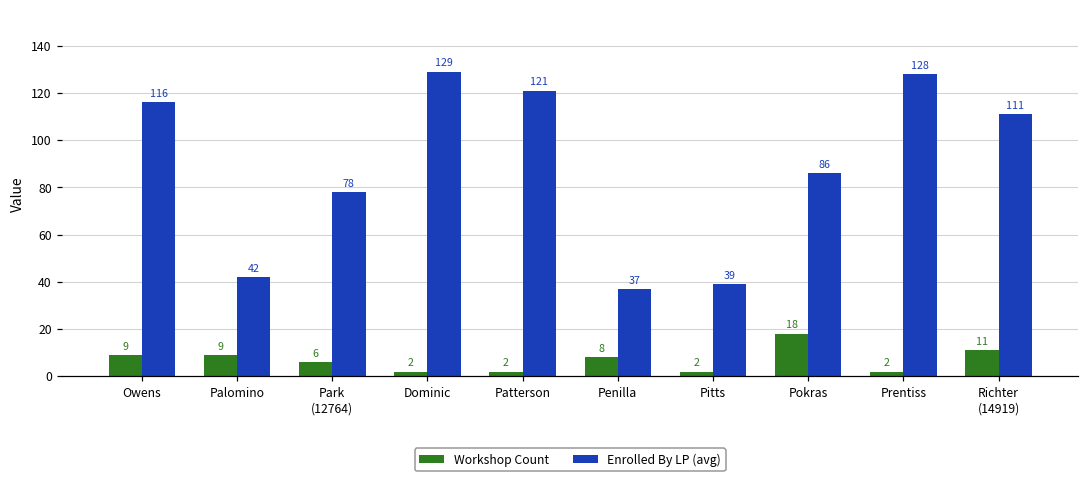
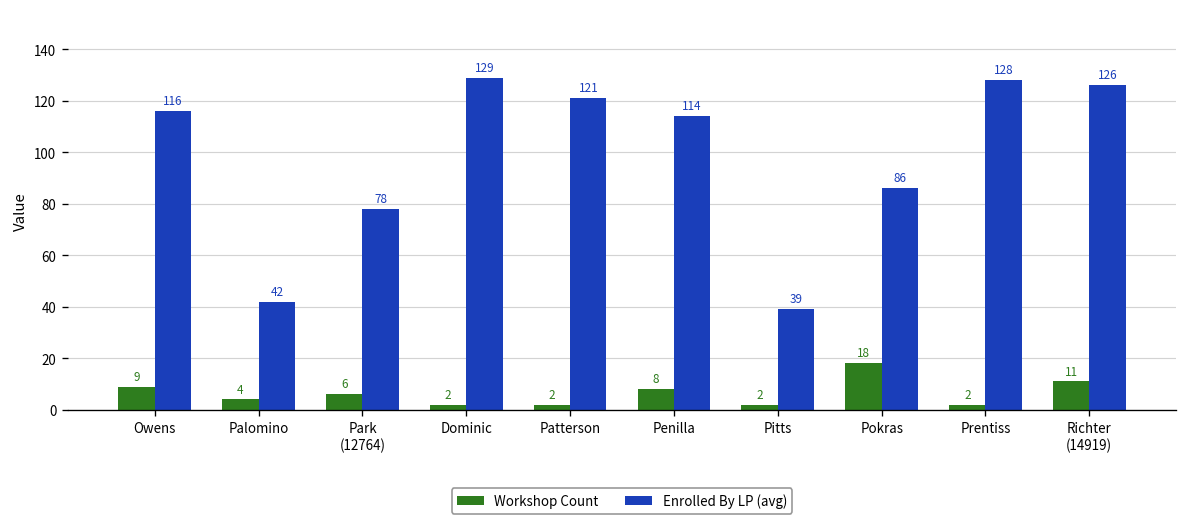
Workshop Count, Palomino: 9 -> 4
Enrolled By LP (avg), Penilla: 37 -> 114
Enrolled By LP (avg), Richter (14919): 111 -> 126
